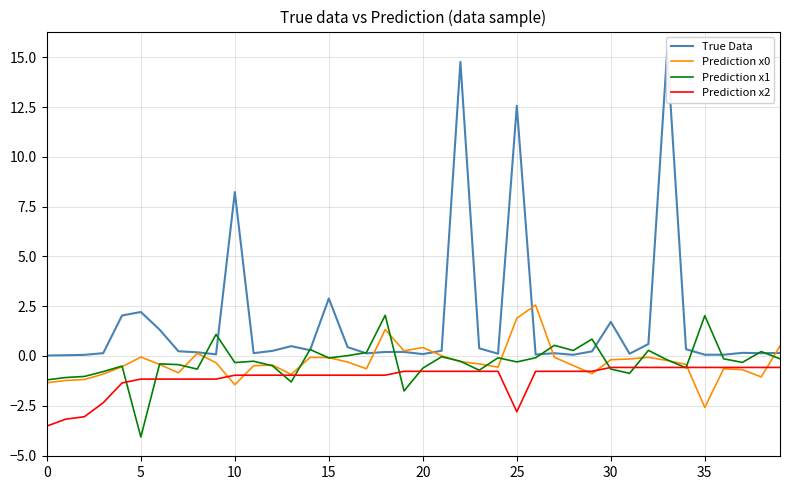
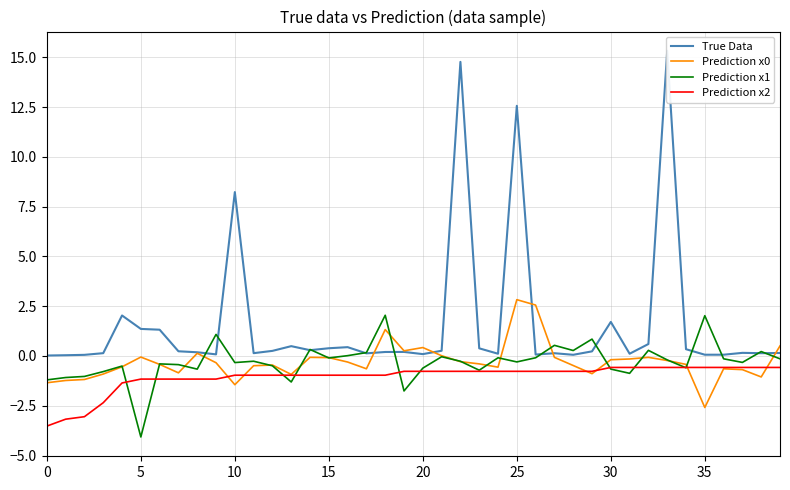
True Data, 5: 2.2 -> 1.4
True Data, 15: 2.9 -> 0.4
Prediction x0, 25: 1.9 -> 2.8
Prediction x2, 25: -2.8 -> -0.8
